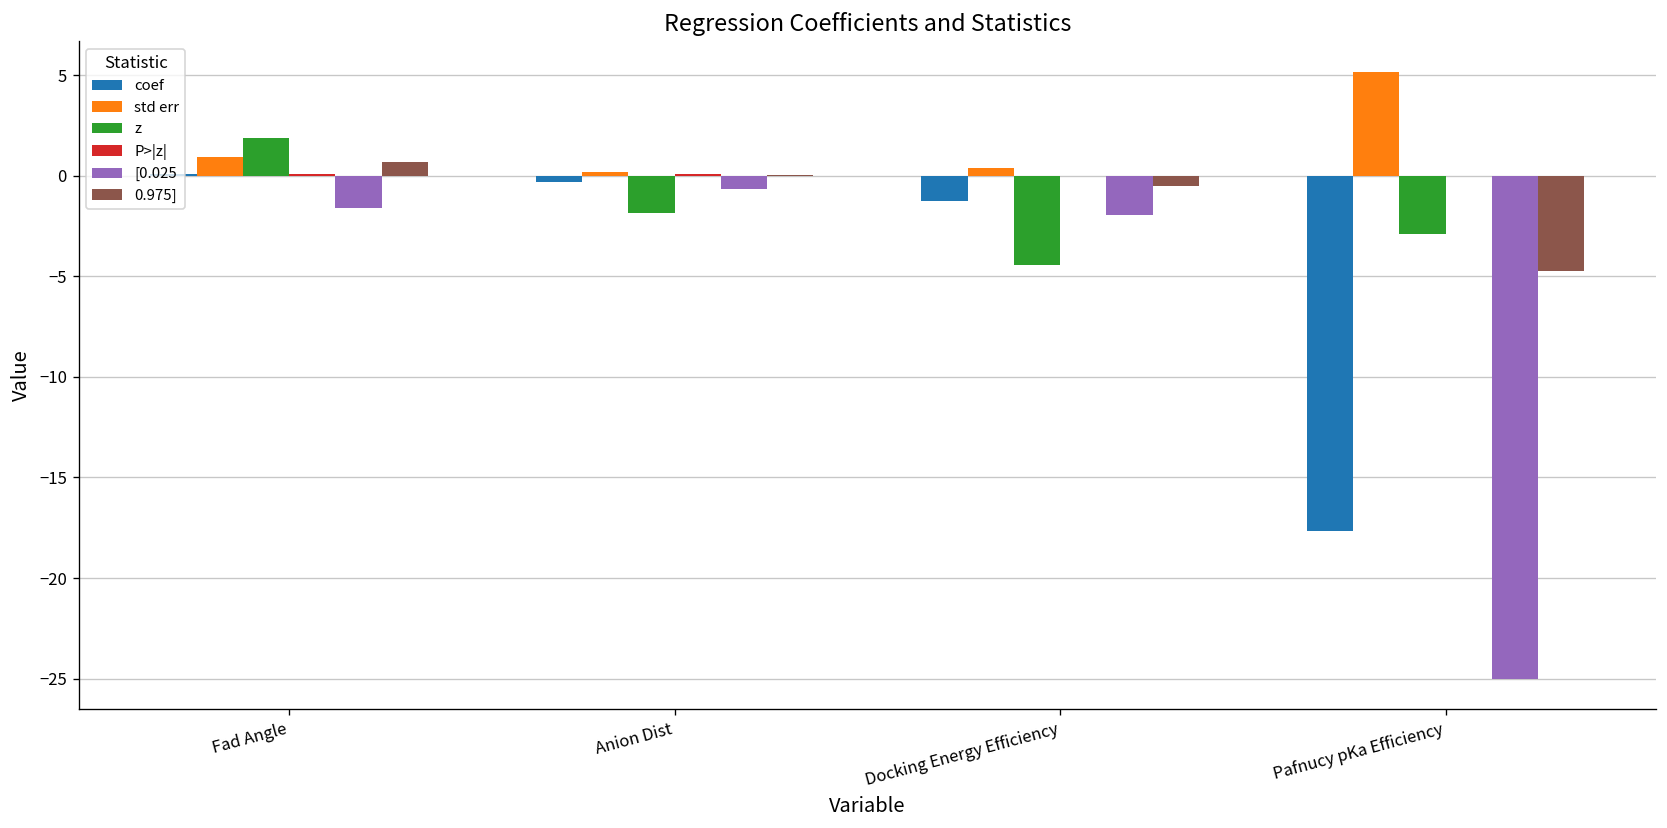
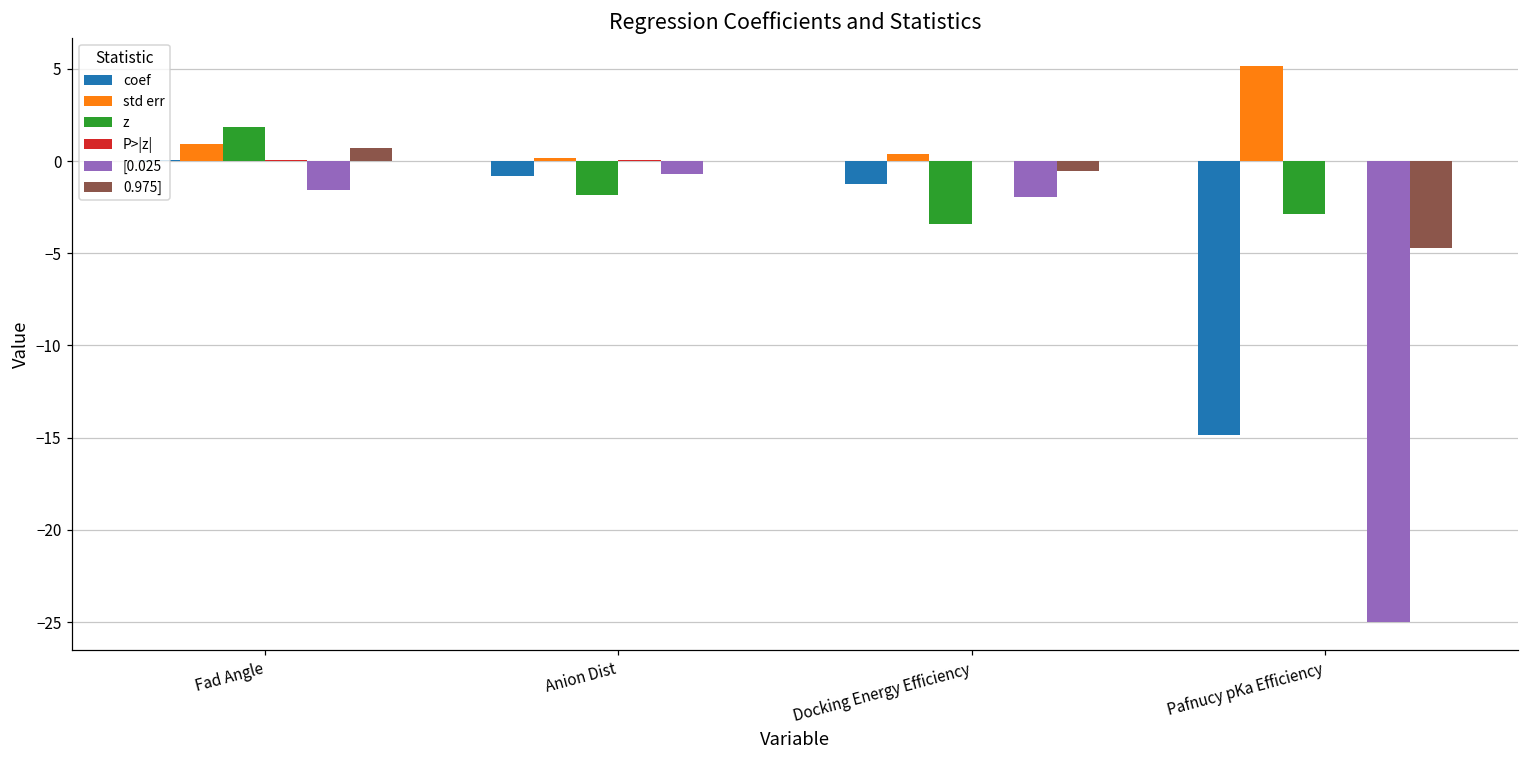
coef, Anion Dist: -0.3 -> -0.8
z, Docking Energy Efficiency: -4.4 -> -3.4
coef, Pafnucy pKa Efficiency: -17.7 -> -14.9
